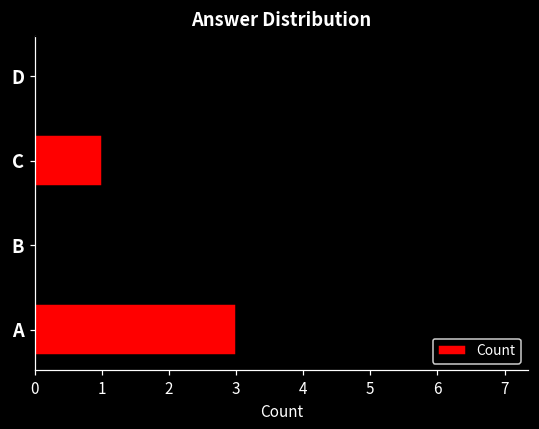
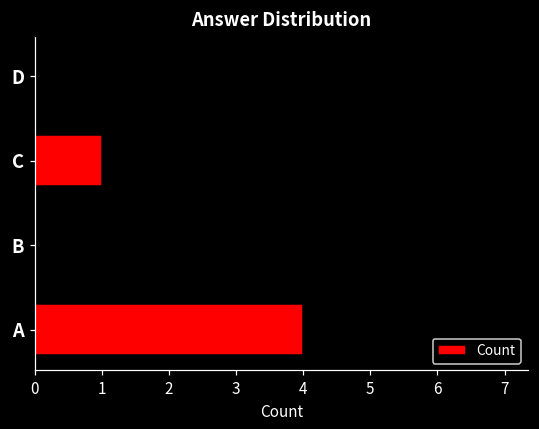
A: 3 -> 4
